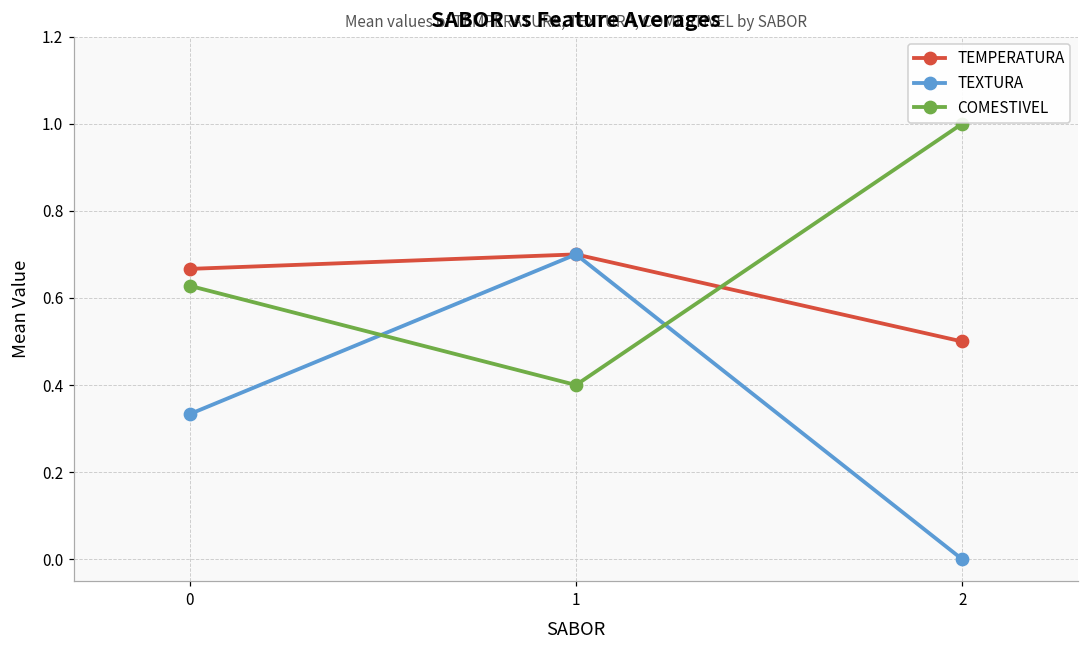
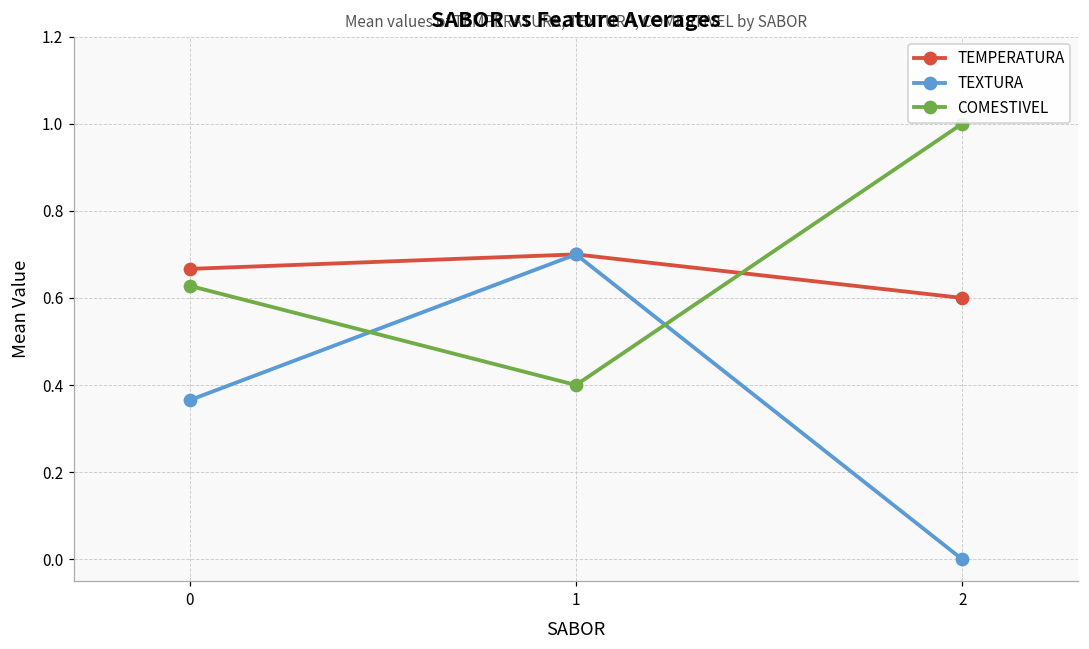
TEXTURA, 0: 0.33 -> 0.37
TEMPERATURA, 2: 0.5 -> 0.6
